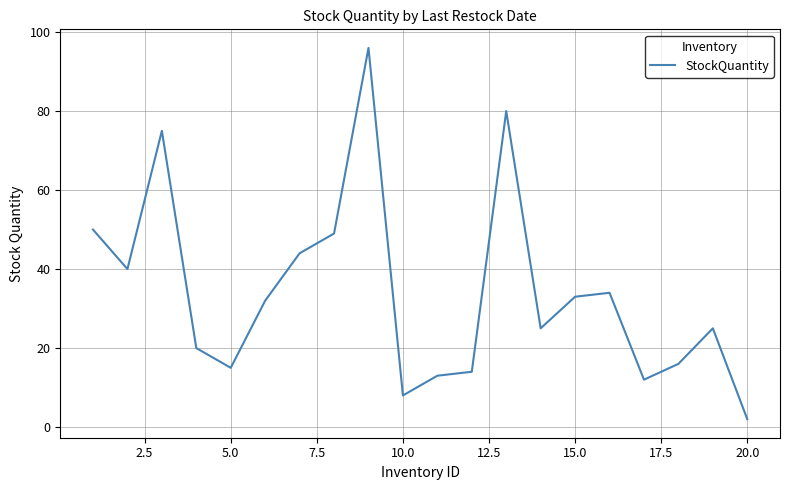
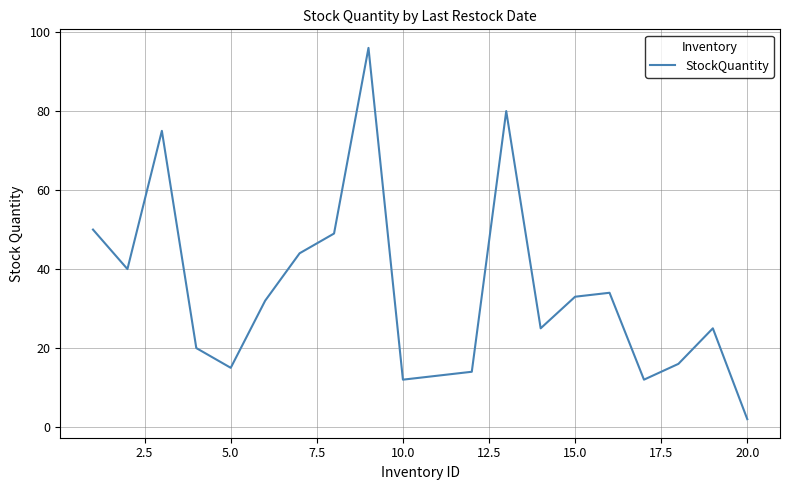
10.0: 8 -> 12
